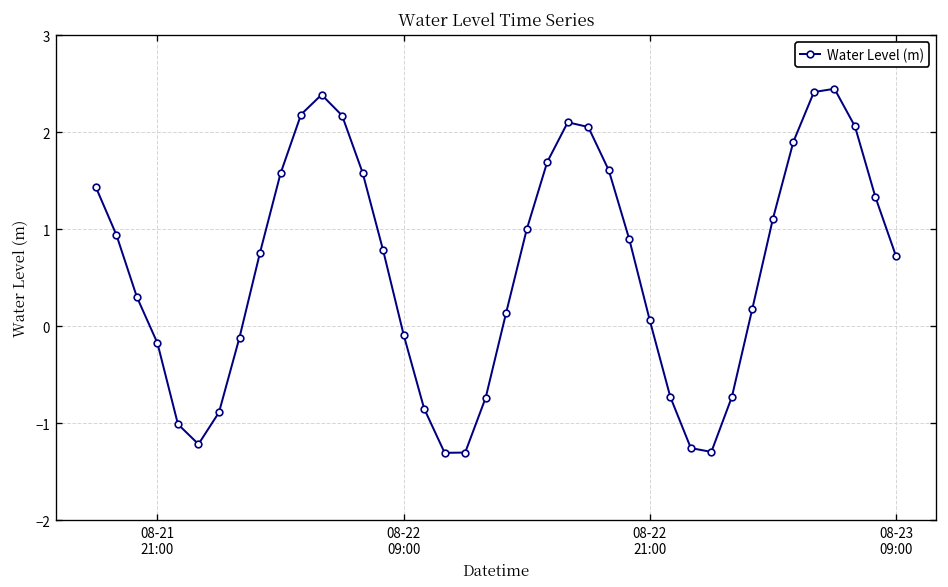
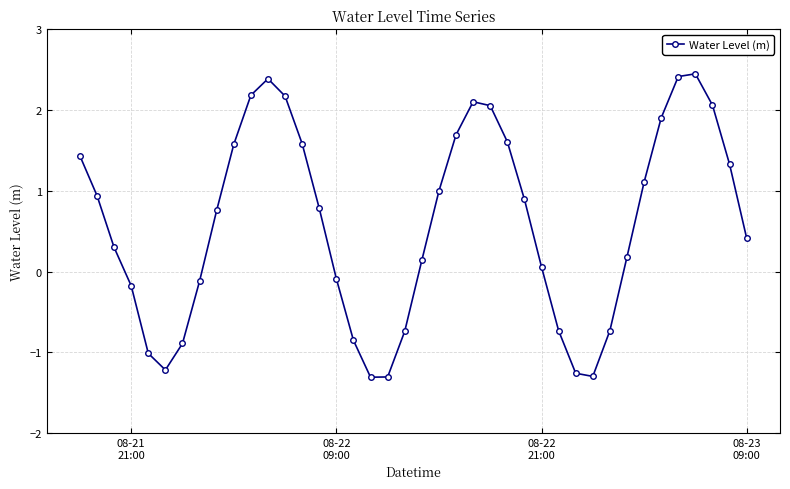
08-23 09:00: 0.7 -> 0.4
